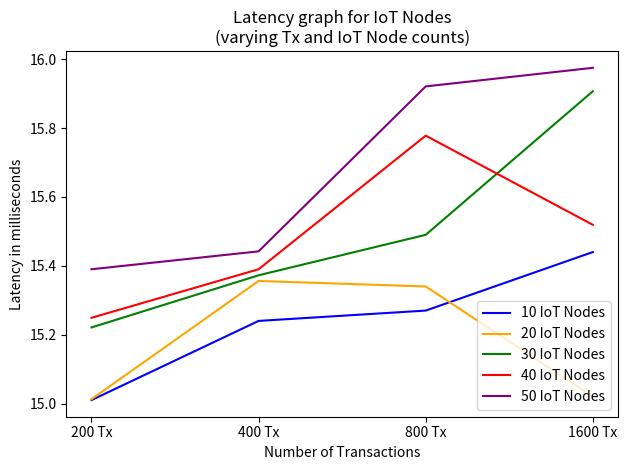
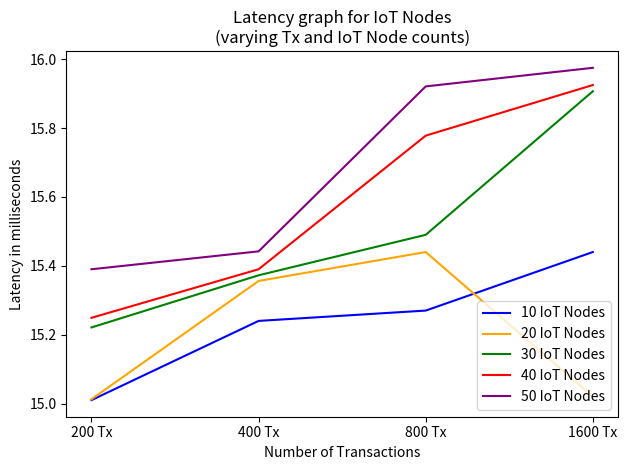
20 IoT Nodes, 800 Tx: 15.34 -> 15.44
40 IoT Nodes, 1600 Tx: 15.52 -> 15.93
